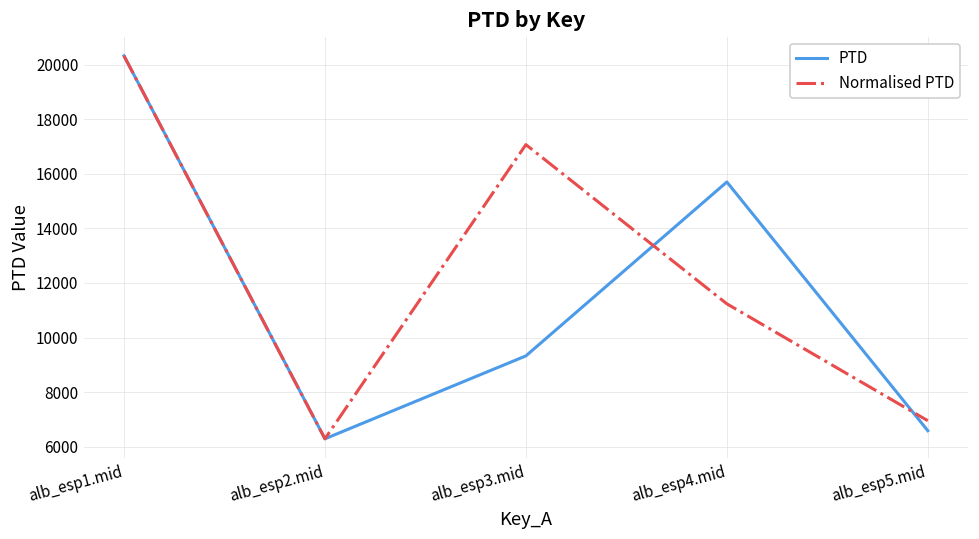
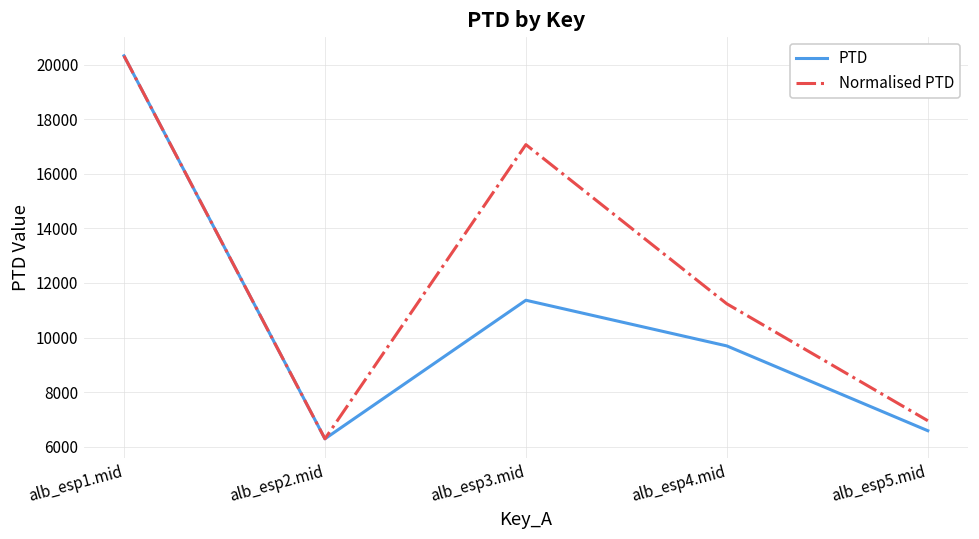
PTD, alb_esp3.mid: 9300 -> 11400
PTD, alb_esp4.mid: 15700 -> 9700
